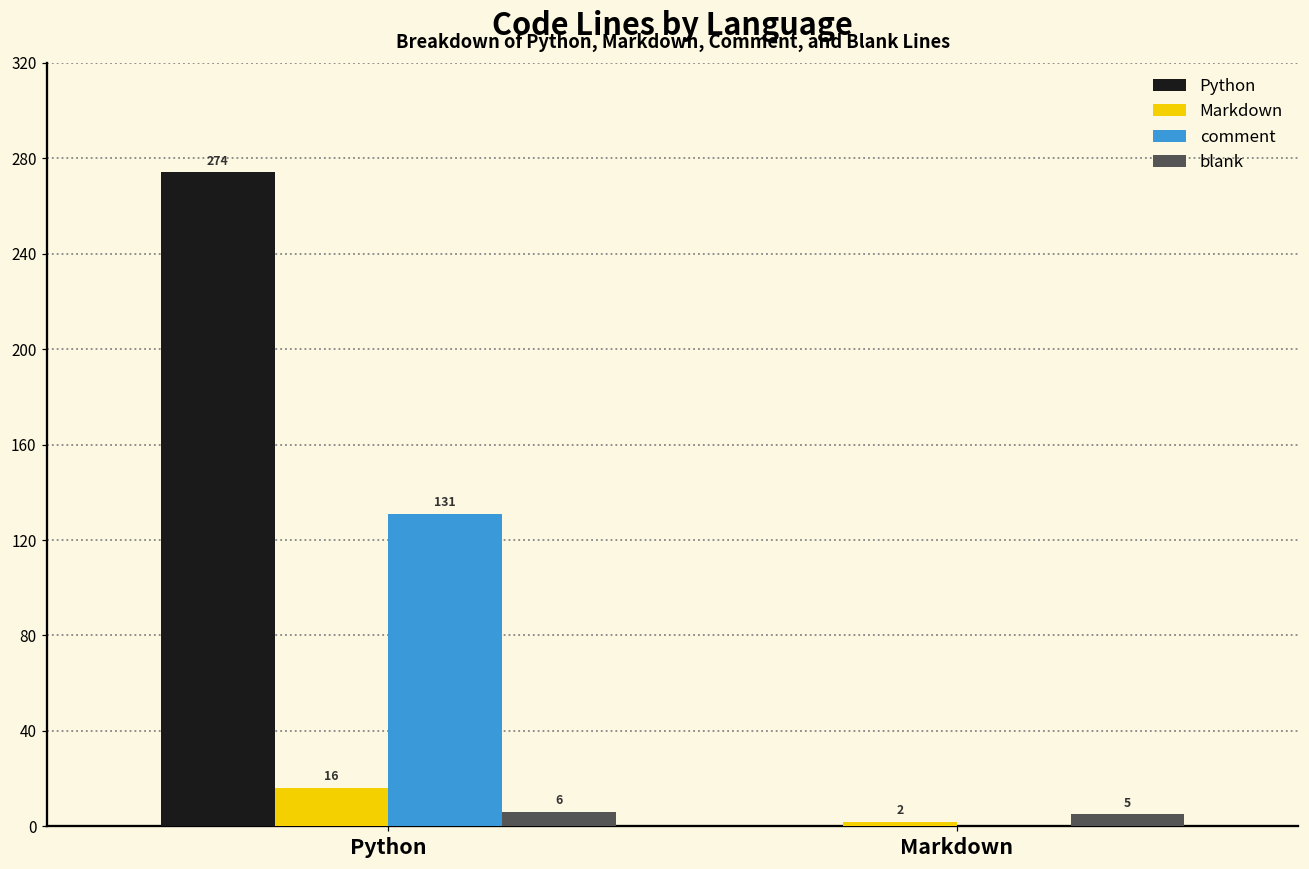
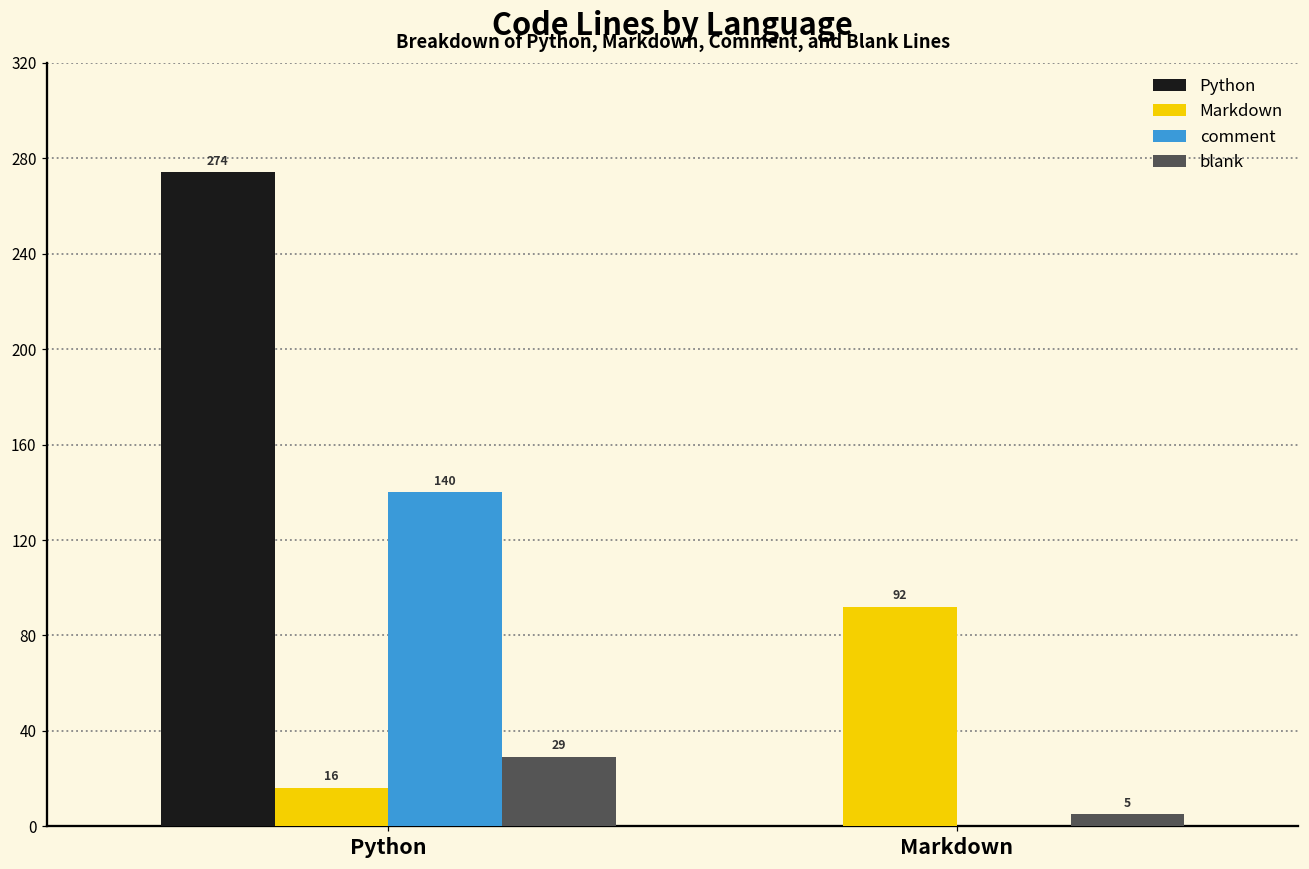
comment, Python: 131 -> 140
blank, Python: 6 -> 29
Markdown, Markdown: 2 -> 92
